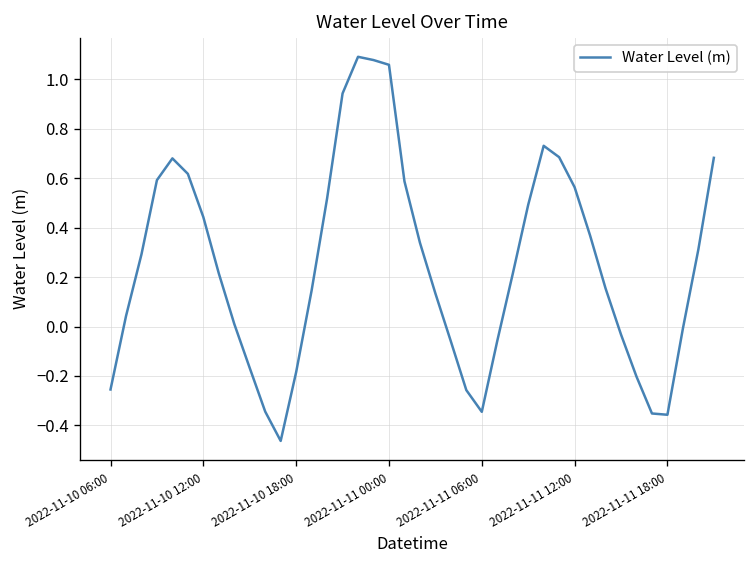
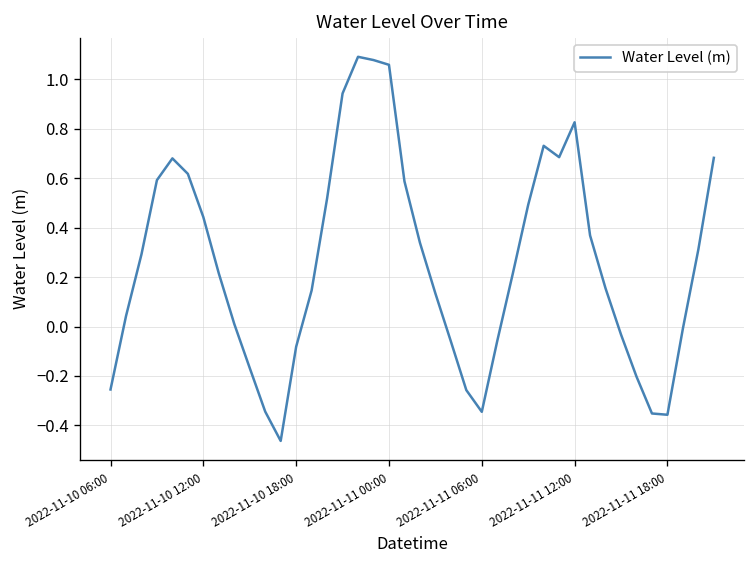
2022-11-10 18:00: -0.18 -> -0.08
2022-11-11 12:00: 0.56 -> 0.83
